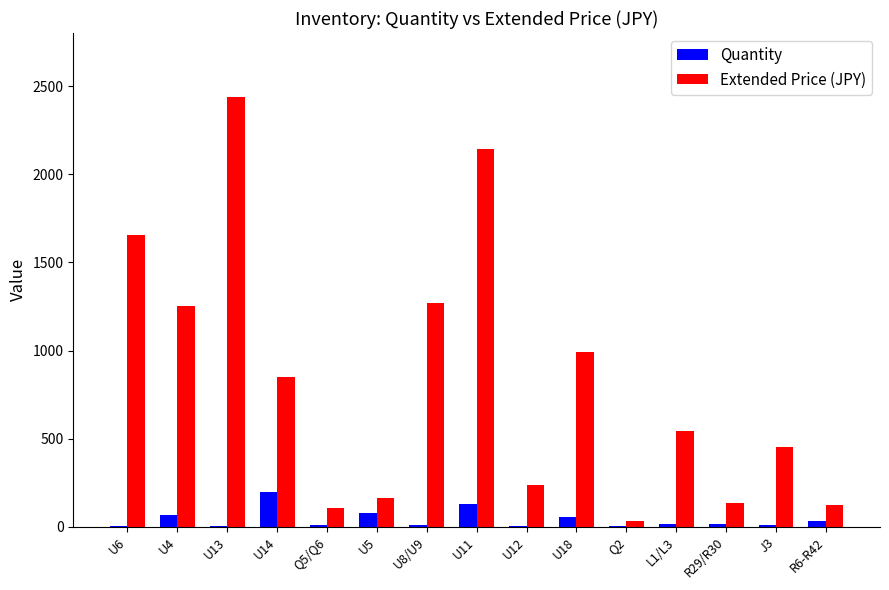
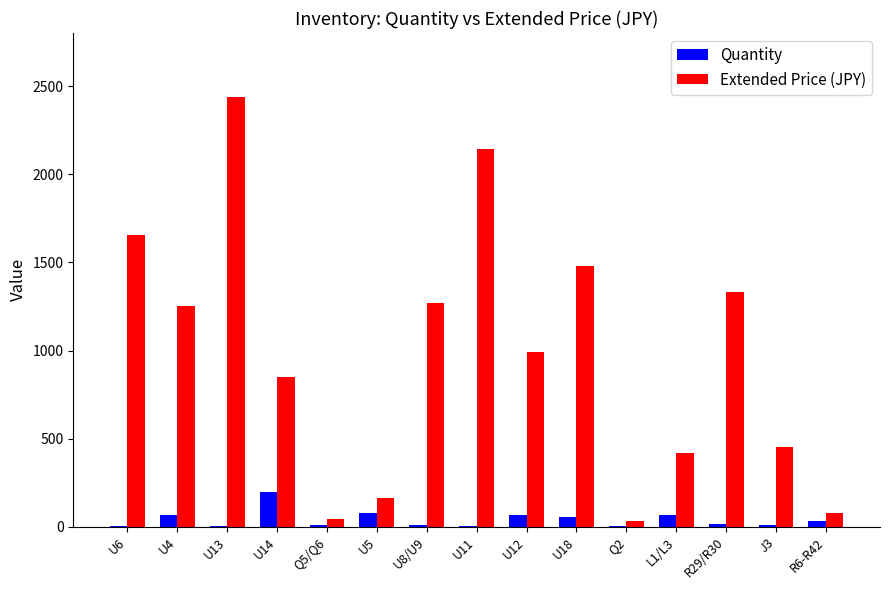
Extended Price (JPY), Q5/Q6: 110 -> 50
Quantity, U11: 130 -> 10
Quantity, U12: 10 -> 70
Extended Price (JPY), U12: 240 -> 990
Extended Price (JPY), U18: 990 -> 1480
Quantity, L1/L3: 20 -> 70
Extended Price (JPY), L1/L3: 540 -> 420
Extended Price (JPY), R29/R30: 140 -> 1330
Extended Price (JPY), R6-R42: 130 -> 80
